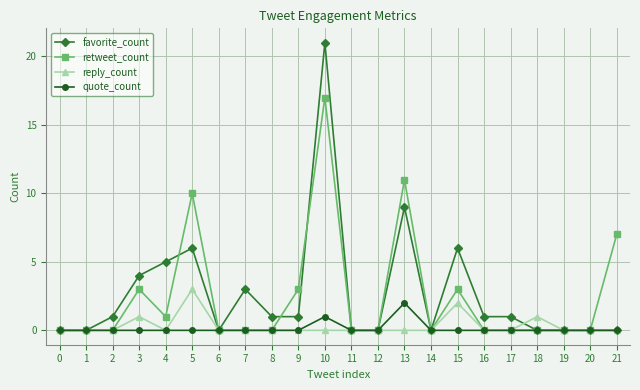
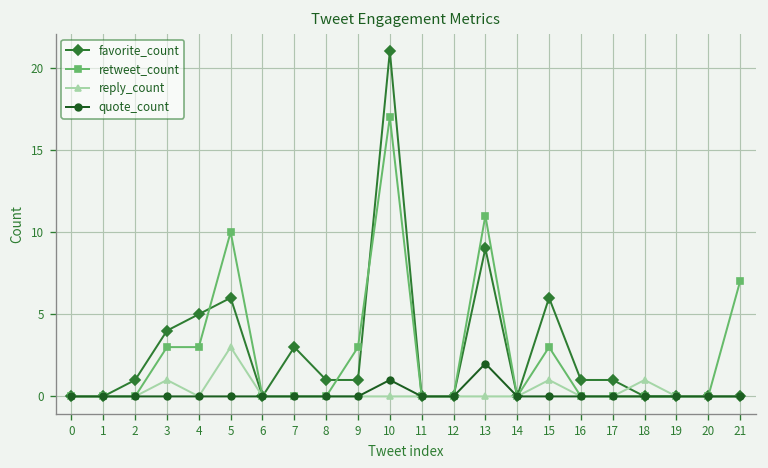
retweet_count, 4: 1 -> 3
reply_count, 15: 2 -> 1
